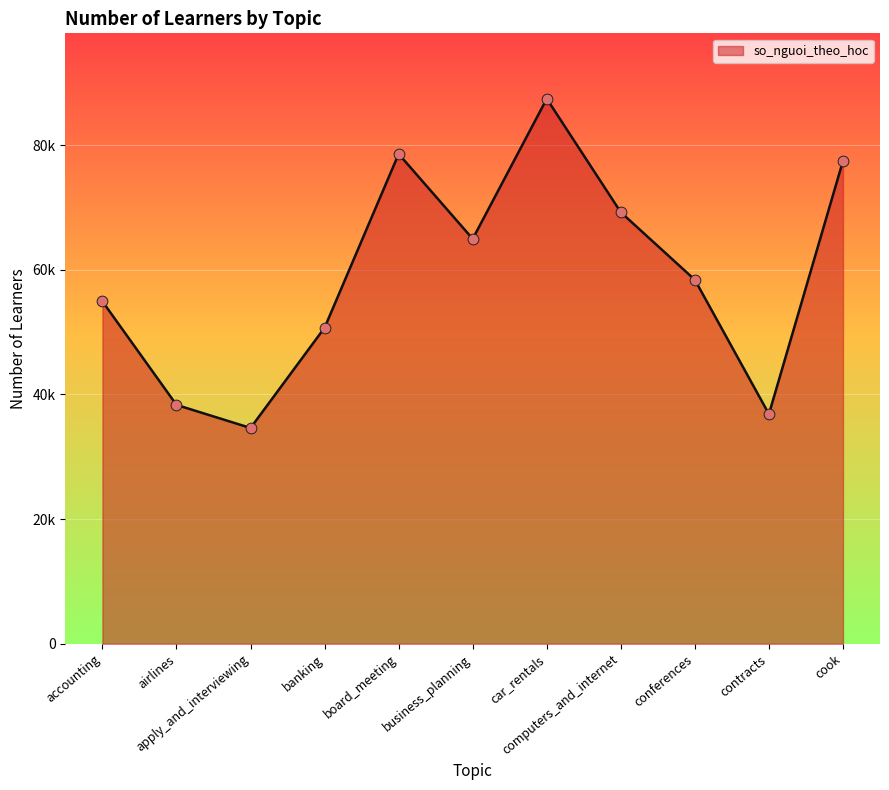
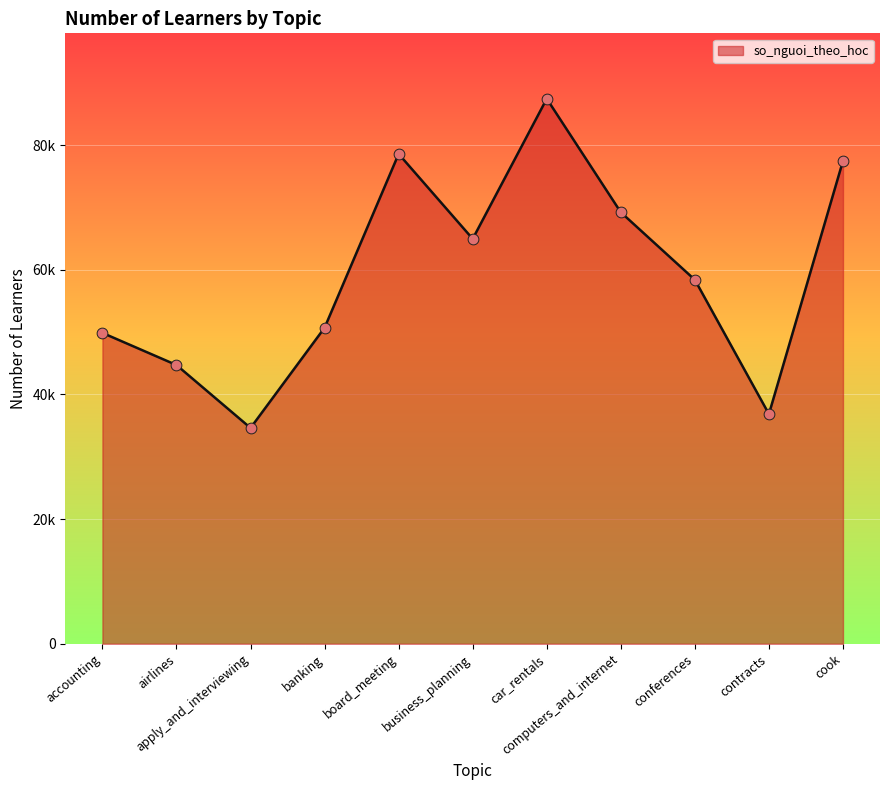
accounting: 55000 -> 50000
airlines: 38000 -> 45000
